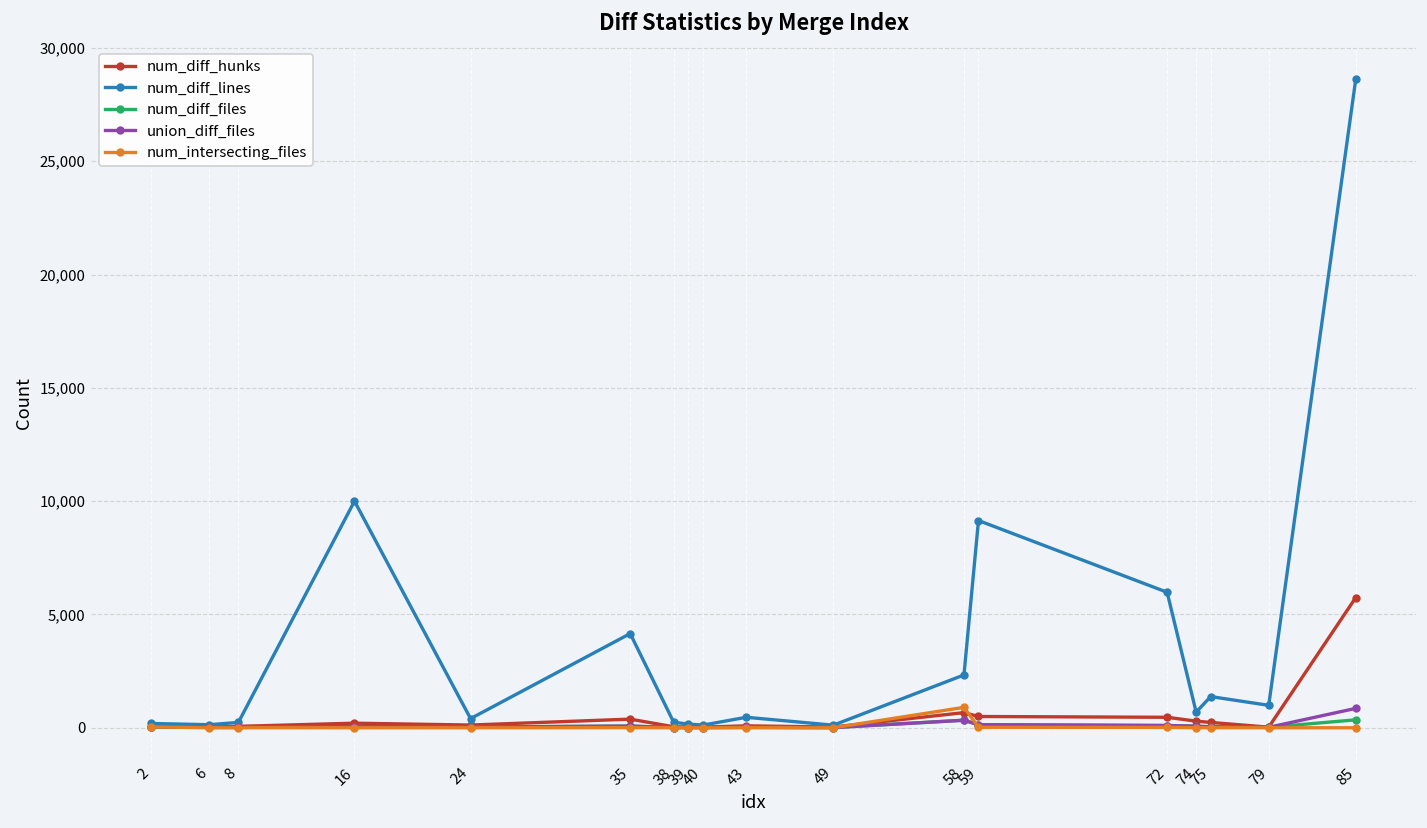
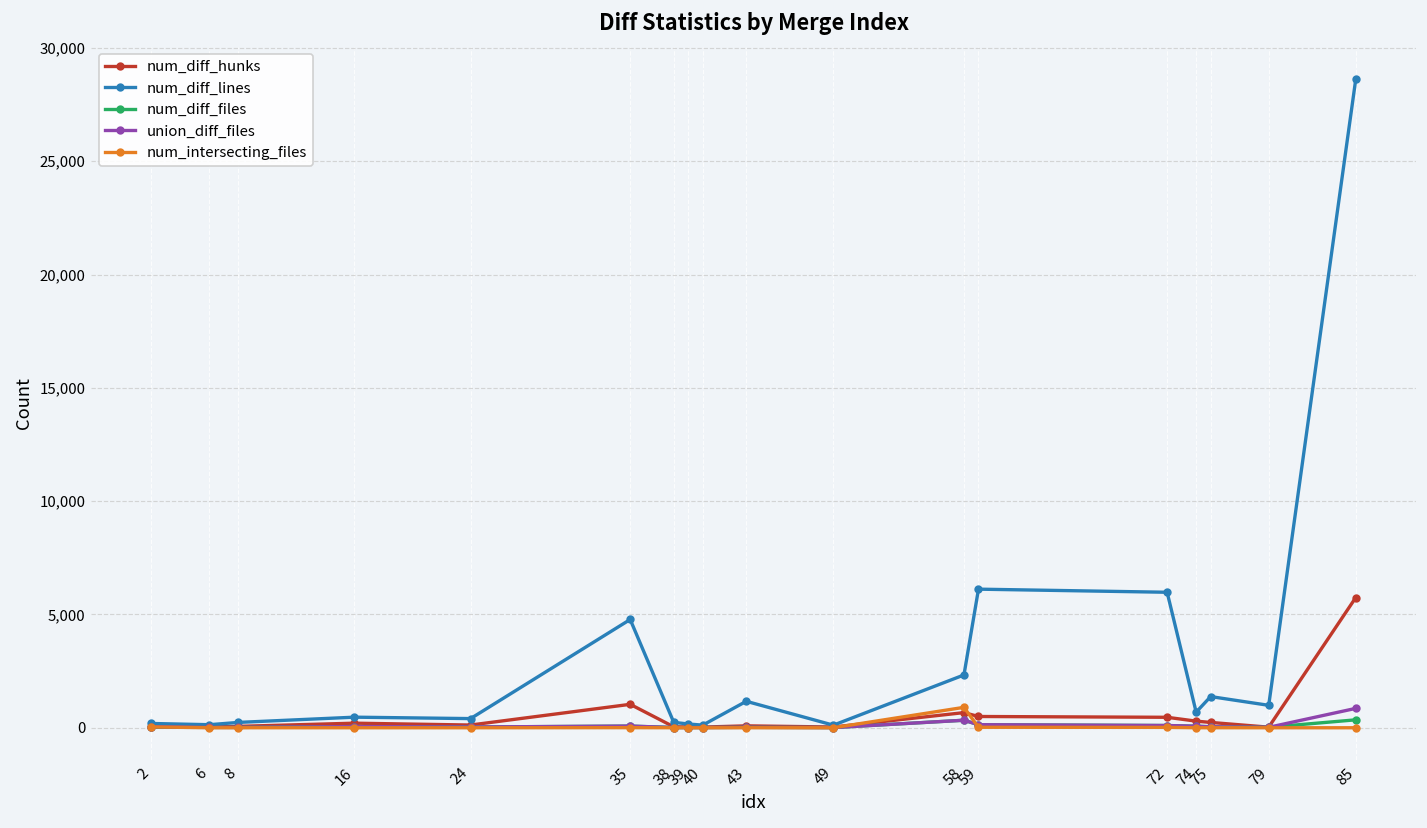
num_diff_lines, 16: 10,000 -> 500
num_diff_hunks, 35: 400 -> 1,000
num_diff_lines, 35: 4,200 -> 4,800
num_diff_lines, 43: 500 -> 1,200
num_diff_lines, 59: 9,100 -> 6,100
